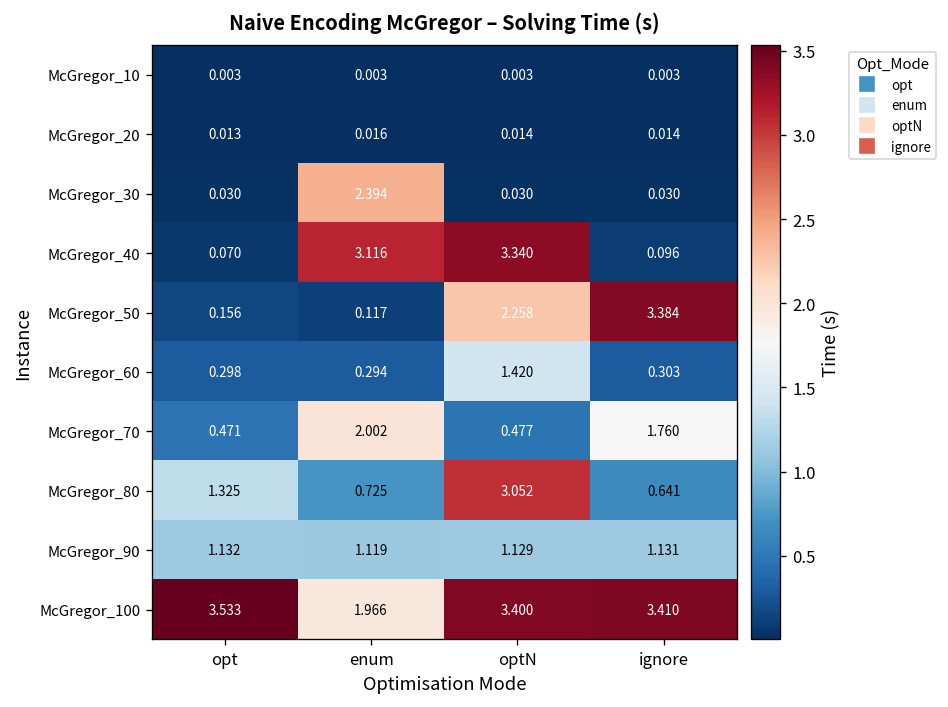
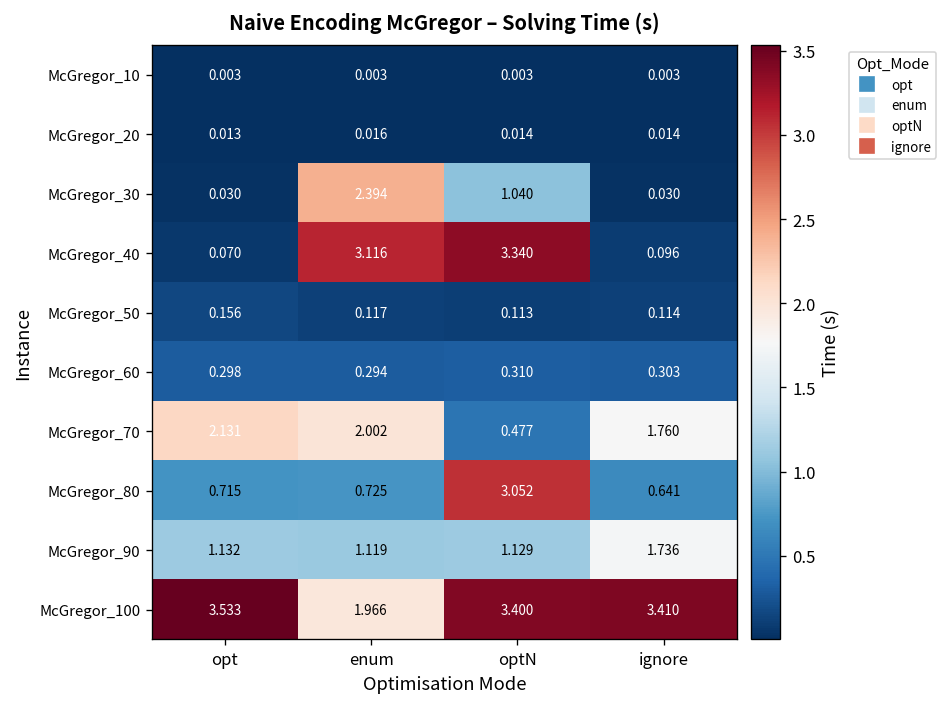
McGregor_30, optN: 0.030 -> 1.040
McGregor_50, optN: 2.258 -> 0.113
McGregor_50, ignore: 3.384 -> 0.114
McGregor_60, optN: 1.420 -> 0.310
McGregor_70, opt: 0.471 -> 2.131
McGregor_80, opt: 1.325 -> 0.715
McGregor_90, ignore: 1.131 -> 1.736
